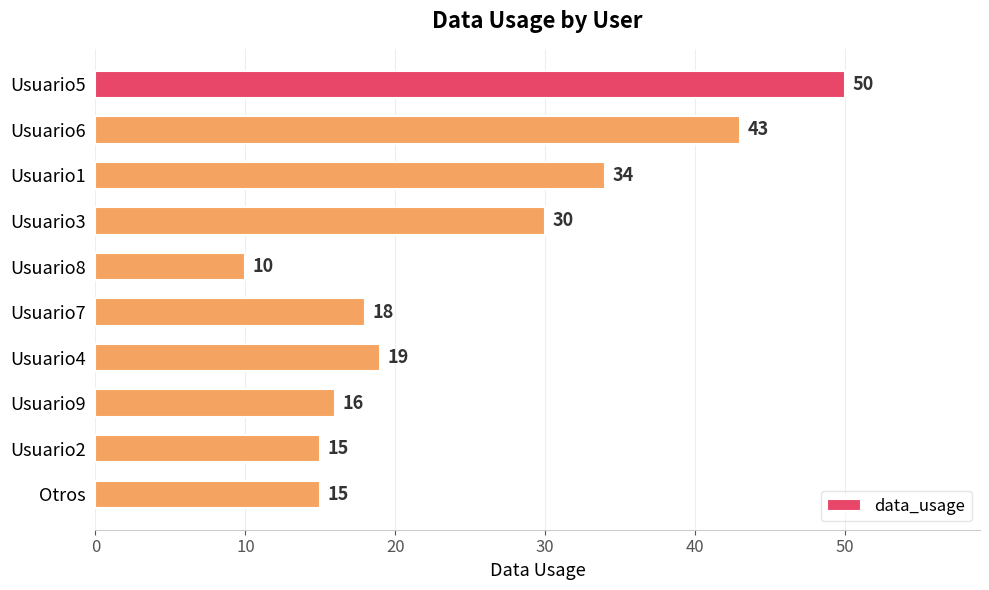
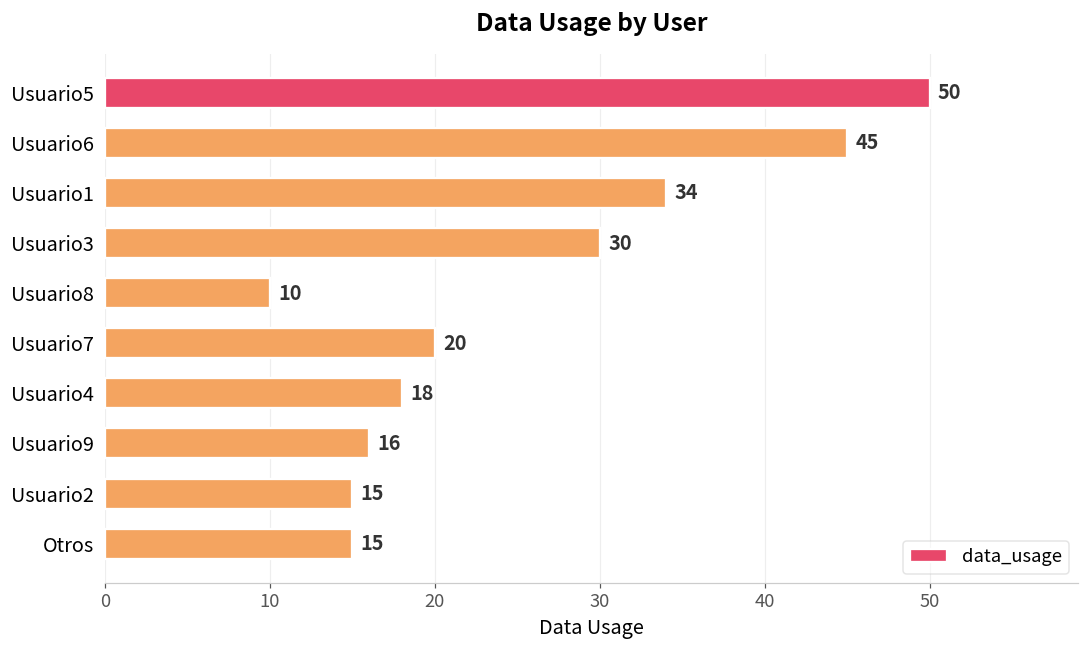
Usuario6: 43 -> 45
Usuario7: 18 -> 20
Usuario4: 19 -> 18
